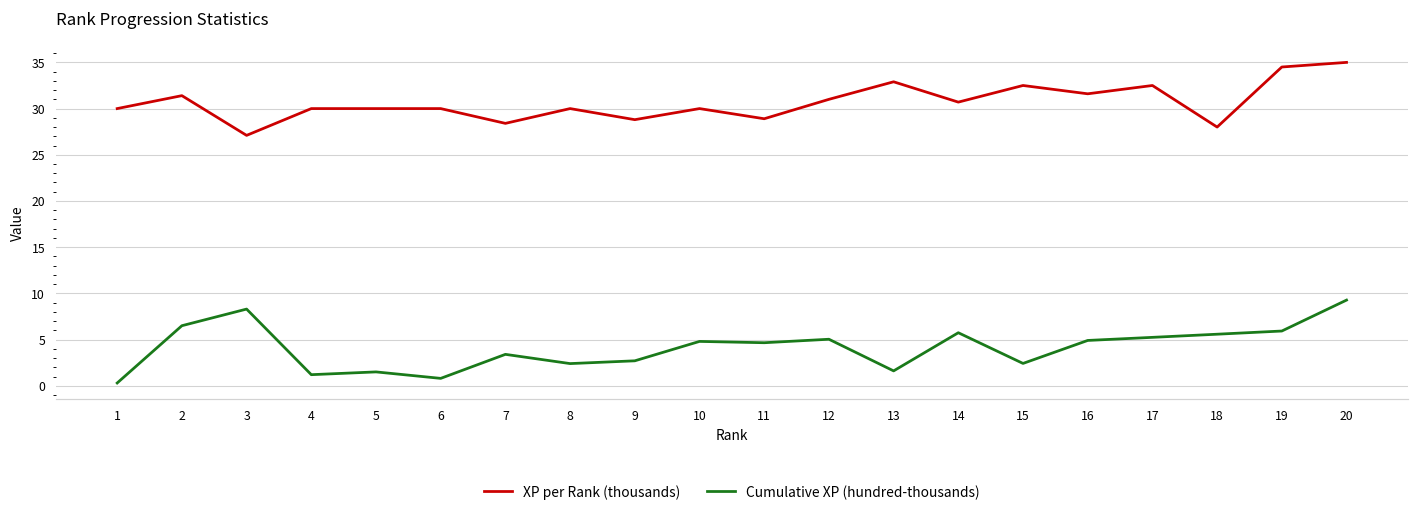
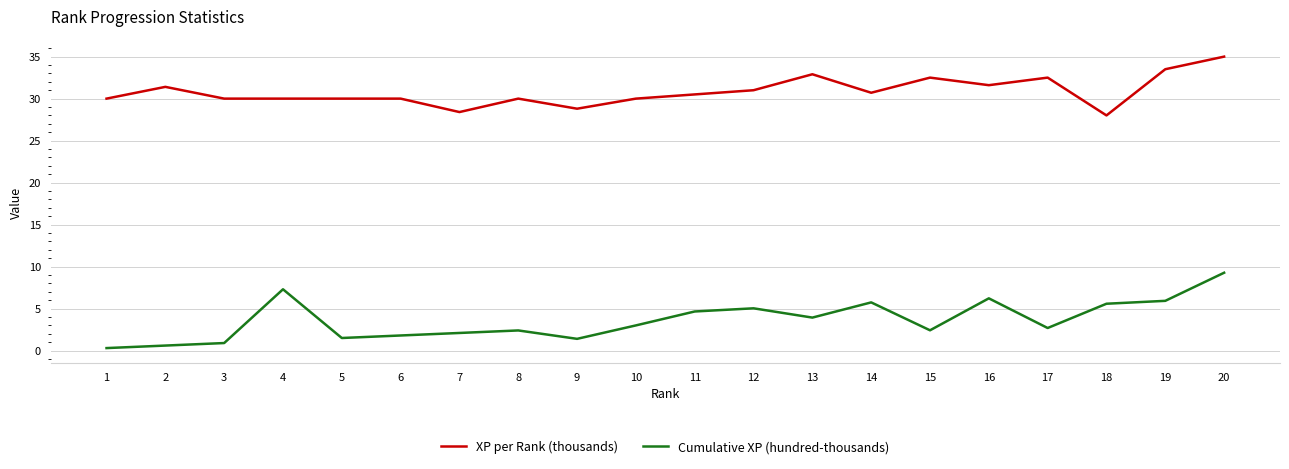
Cumulative XP (hundred-thousands), 2: 7 -> 1
XP per Rank (thousands), 3: 27 -> 30
Cumulative XP (hundred-thousands), 3: 8 -> 1
Cumulative XP (hundred-thousands), 4: 1 -> 7
Cumulative XP (hundred-thousands), 6: 1 -> 2
Cumulative XP (hundred-thousands), 7: 3 -> 2
Cumulative XP (hundred-thousands), 9: 3 -> 1
Cumulative XP (hundred-thousands), 10: 5 -> 3
XP per Rank (thousands), 11: 29 -> 31
Cumulative XP (hundred-thousands), 13: 2 -> 4
Cumulative XP (hundred-thousands), 16: 5 -> 6
Cumulative XP (hundred-thousands), 17: 5 -> 3
XP per Rank (thousands), 19: 35 -> 34
